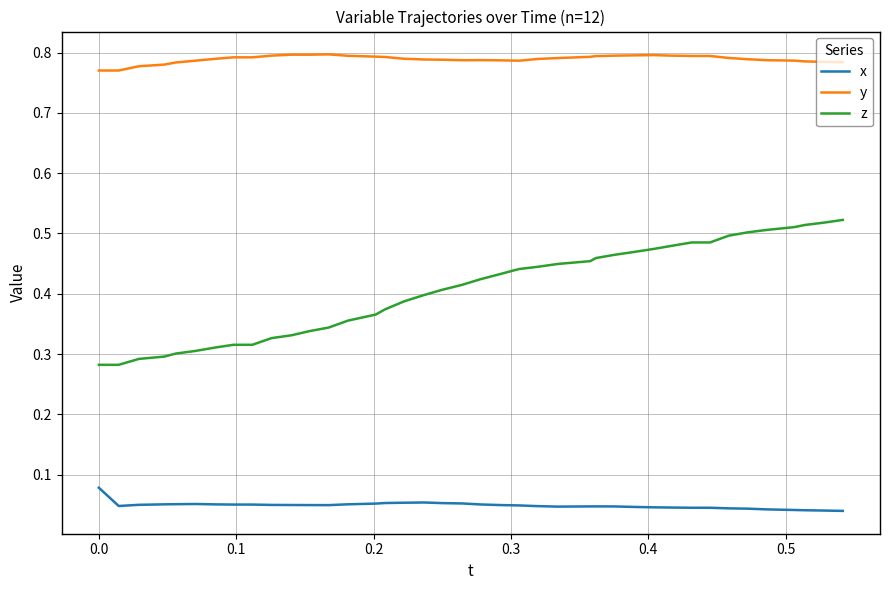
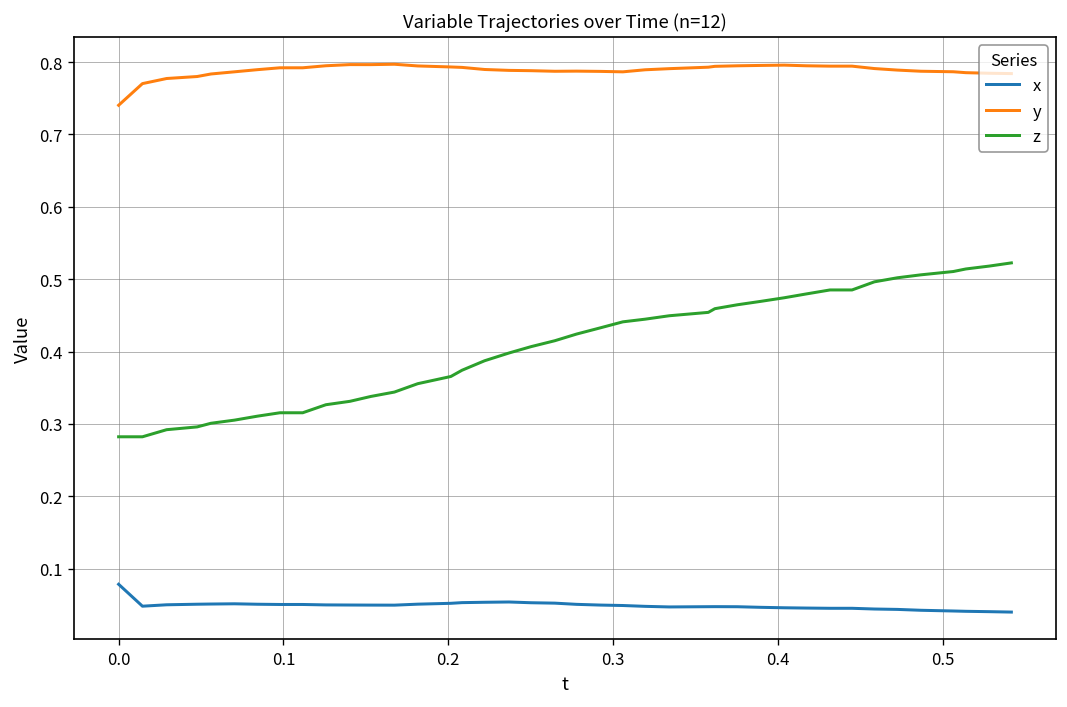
y, 0.0: 0.77 -> 0.74
